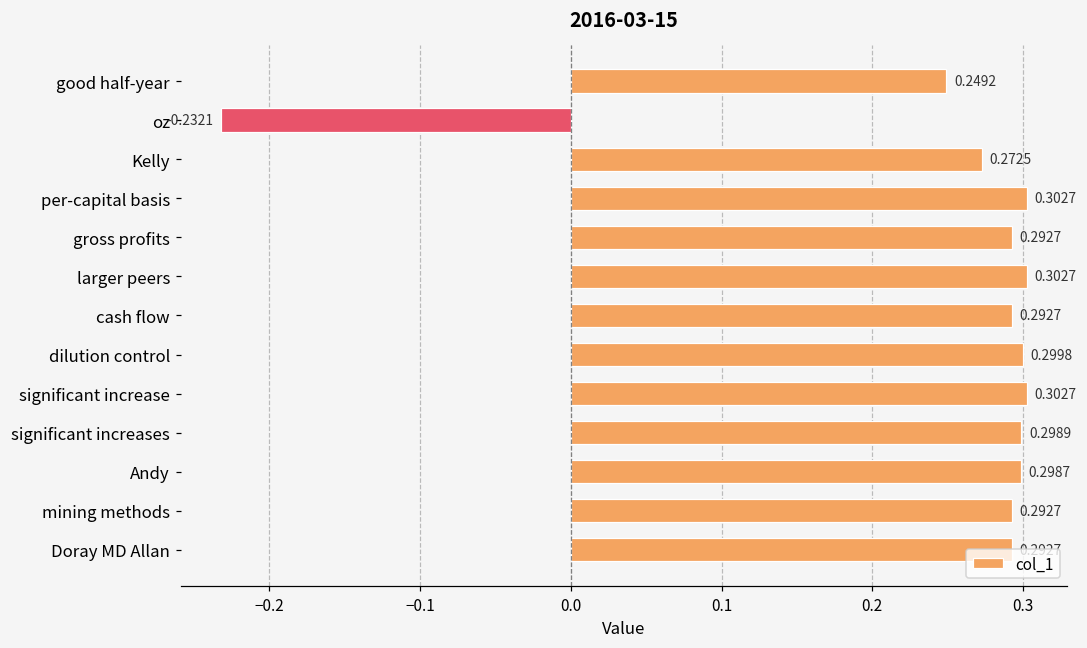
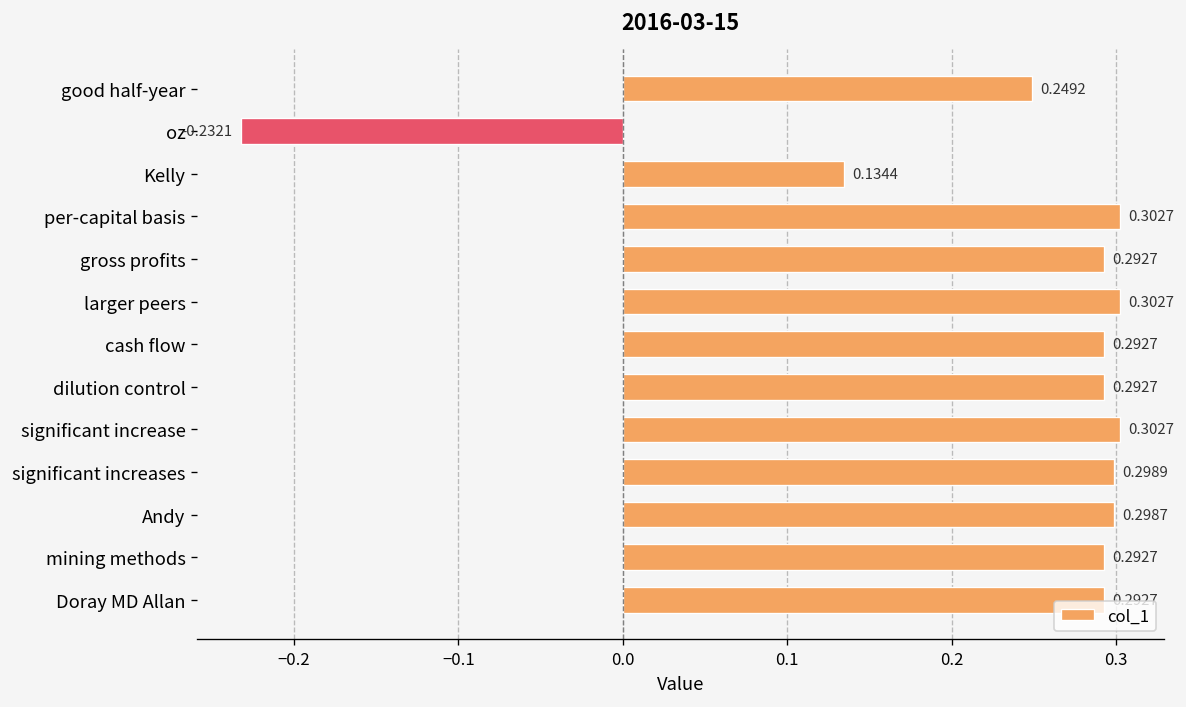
Kelly: 0.2725 -> 0.1344
dilution control: 0.2998 -> 0.2927
